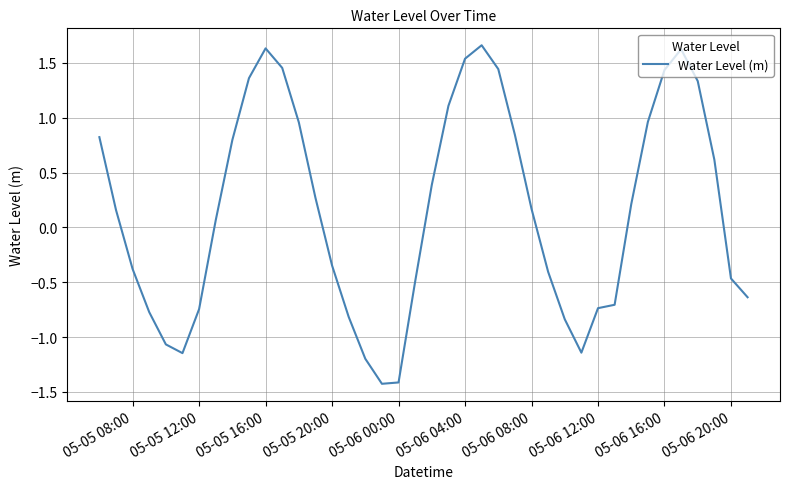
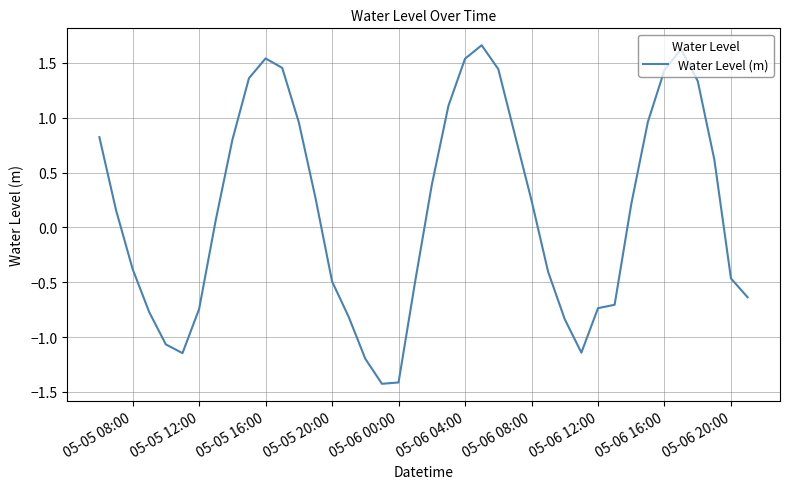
05-05 16:00: 1.63 -> 1.54
05-05 20:00: -0.35 -> -0.49
05-06 08:00: 0.17 -> 0.25
